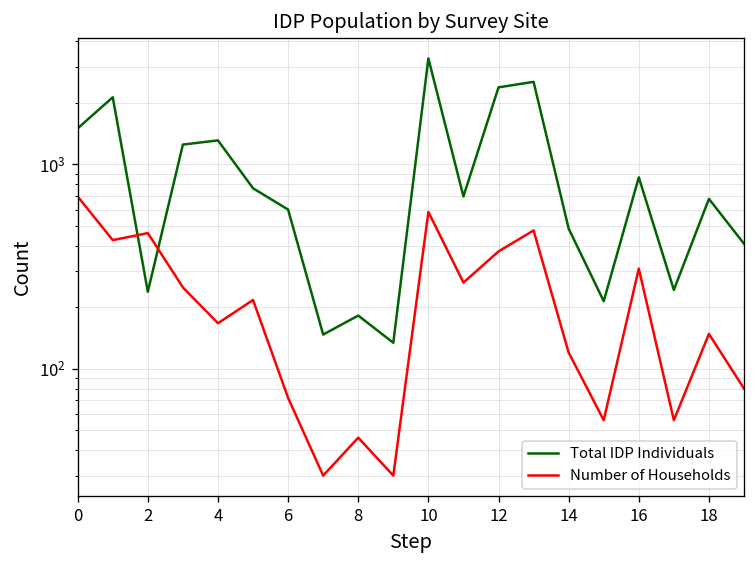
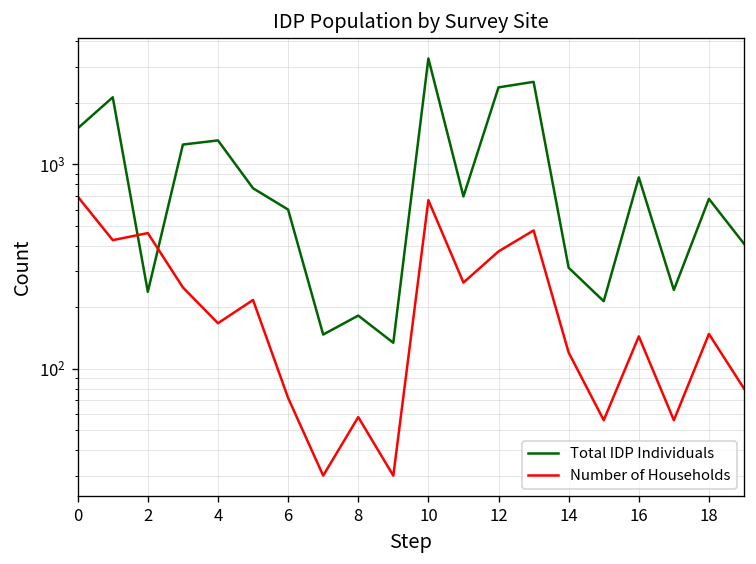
Number of Households, 8: 46 -> 58
Number of Households, 10: 590 -> 670
Total IDP Individuals, 14: 490 -> 310
Number of Households, 16: 310 -> 140
